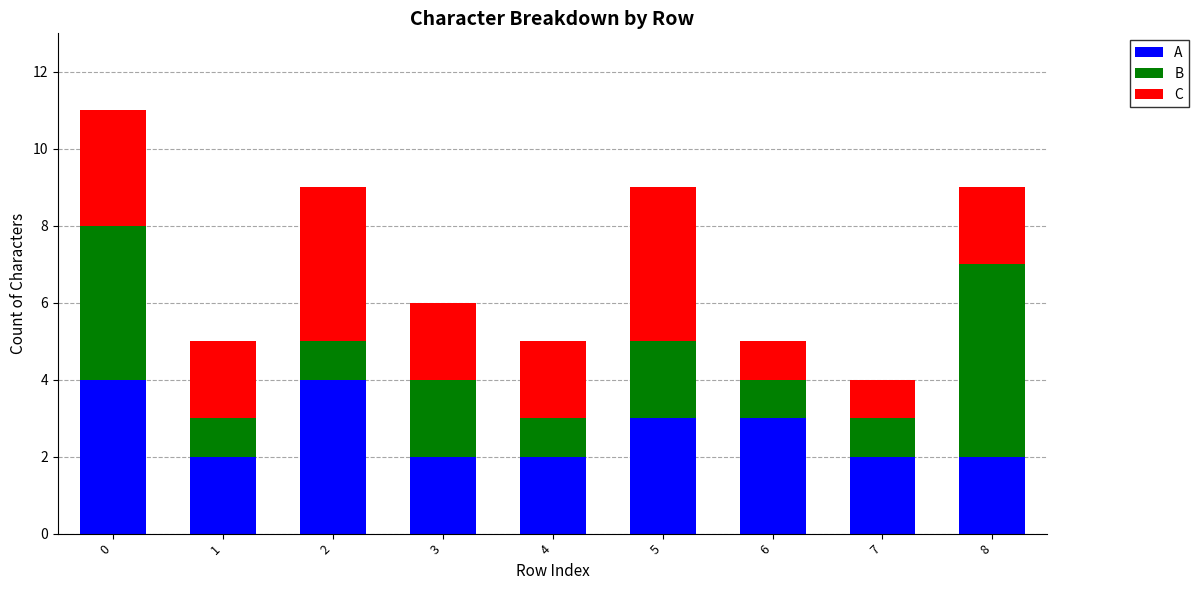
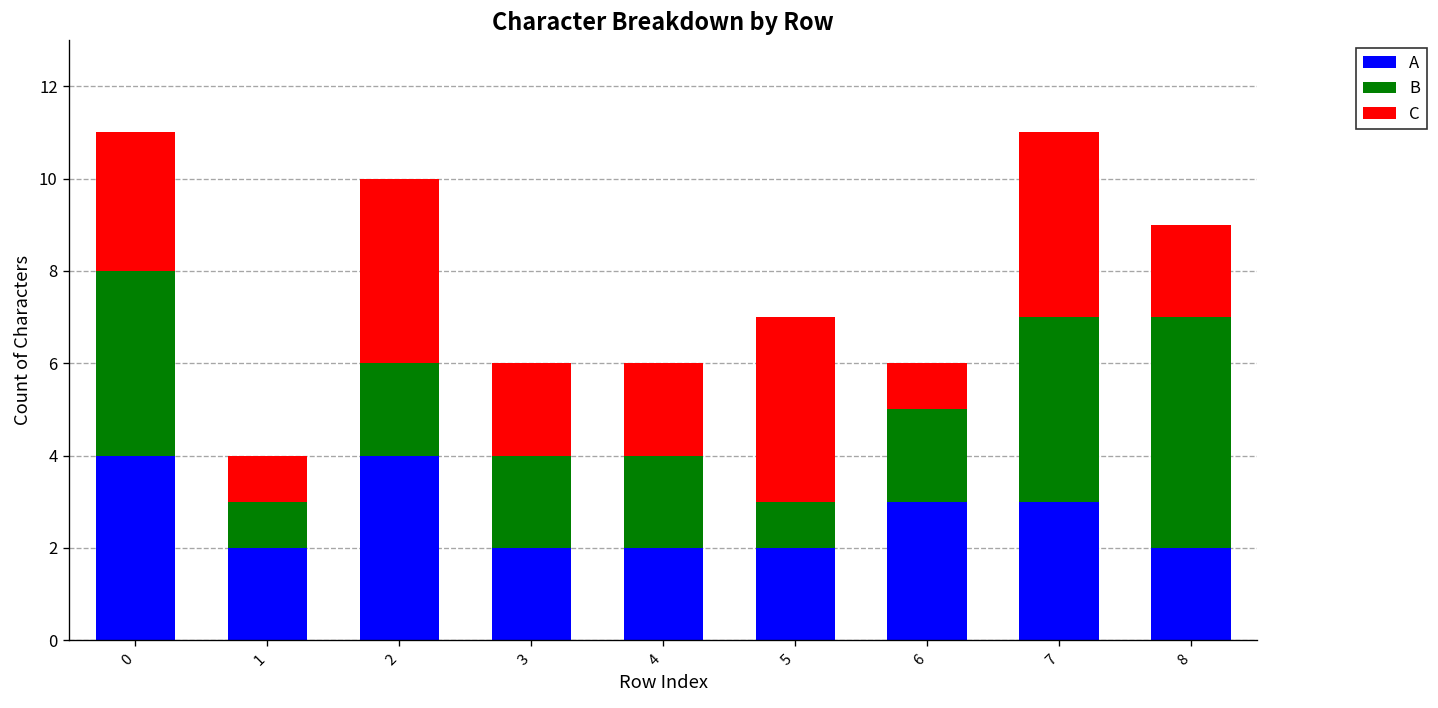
C, 1: 2 -> 1
B, 2: 1 -> 2
B, 4: 1 -> 2
A, 5: 3 -> 2
B, 5: 2 -> 1
B, 6: 1 -> 2
A, 7: 2 -> 3
B, 7: 1 -> 4
C, 7: 1 -> 4
